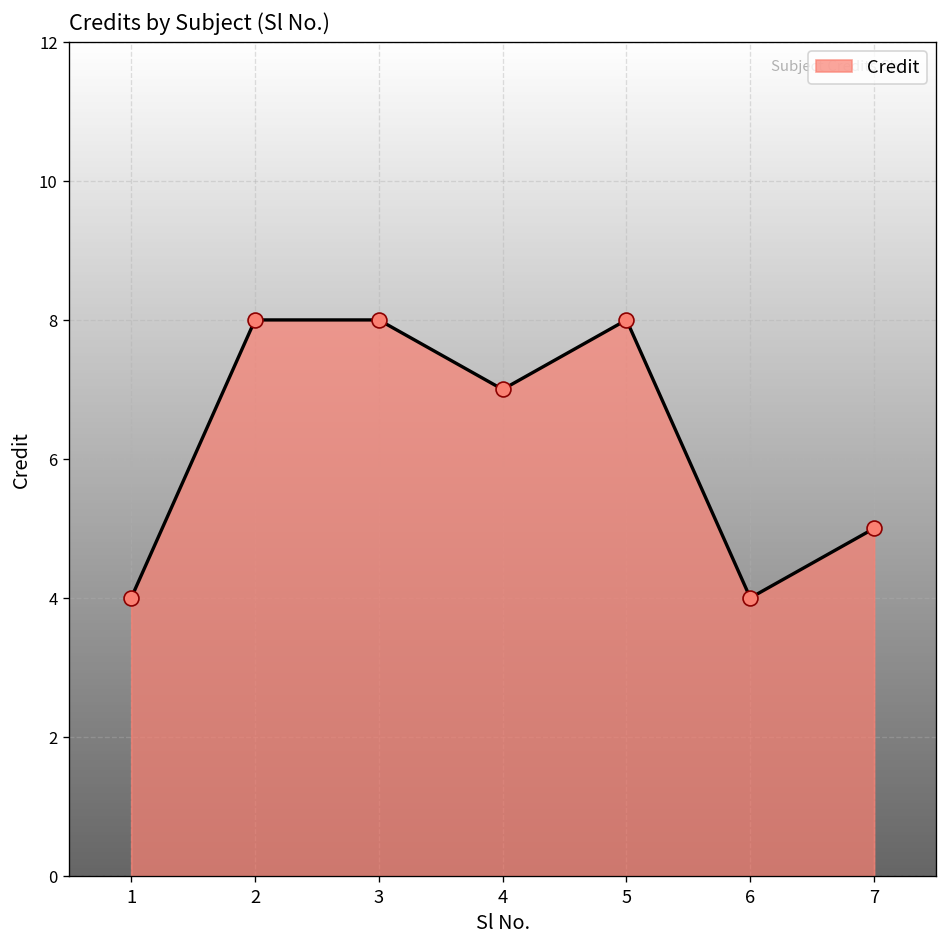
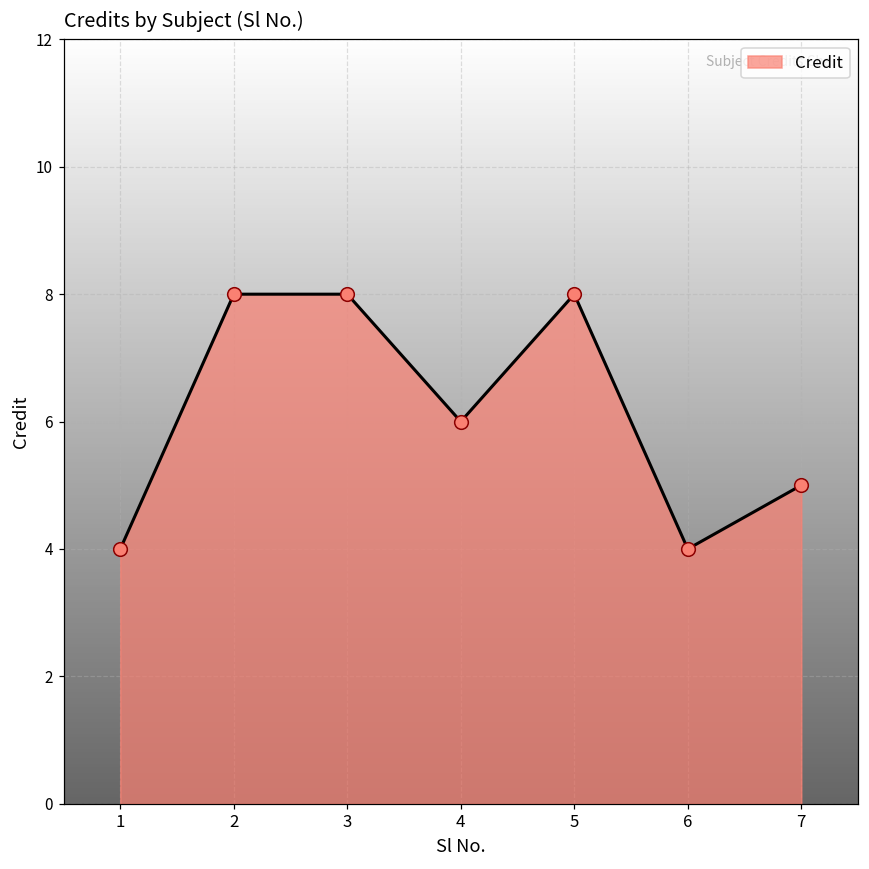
4: 7 -> 6
